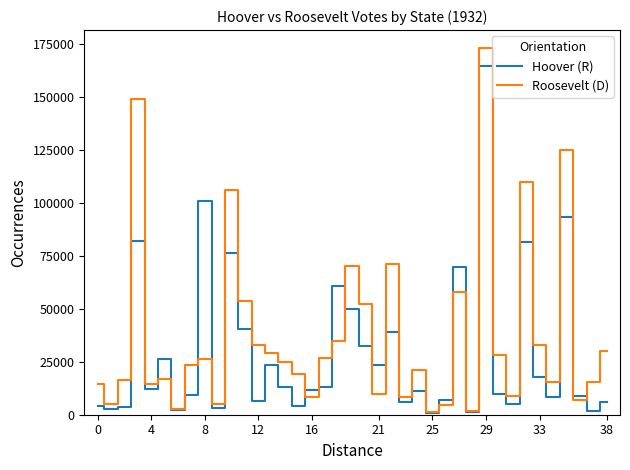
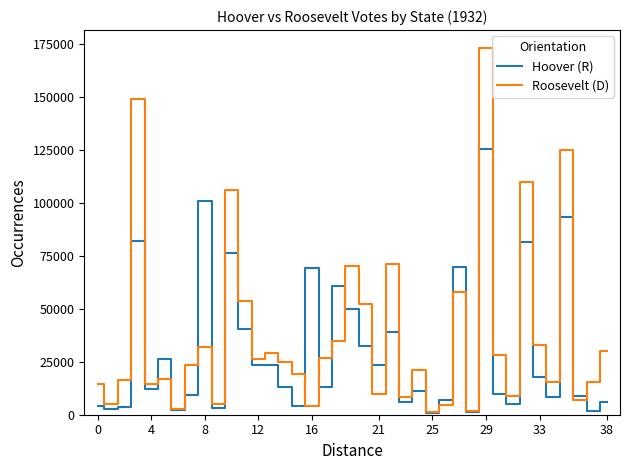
Roosevelt (D), 8: 26000 -> 32000
Hoover (R), 12: 6000 -> 23000
Roosevelt (D), 12: 33000 -> 26000
Hoover (R), 16: 11000 -> 69000
Roosevelt (D), 16: 8000 -> 4000
Hoover (R), 29: 164000 -> 125000
